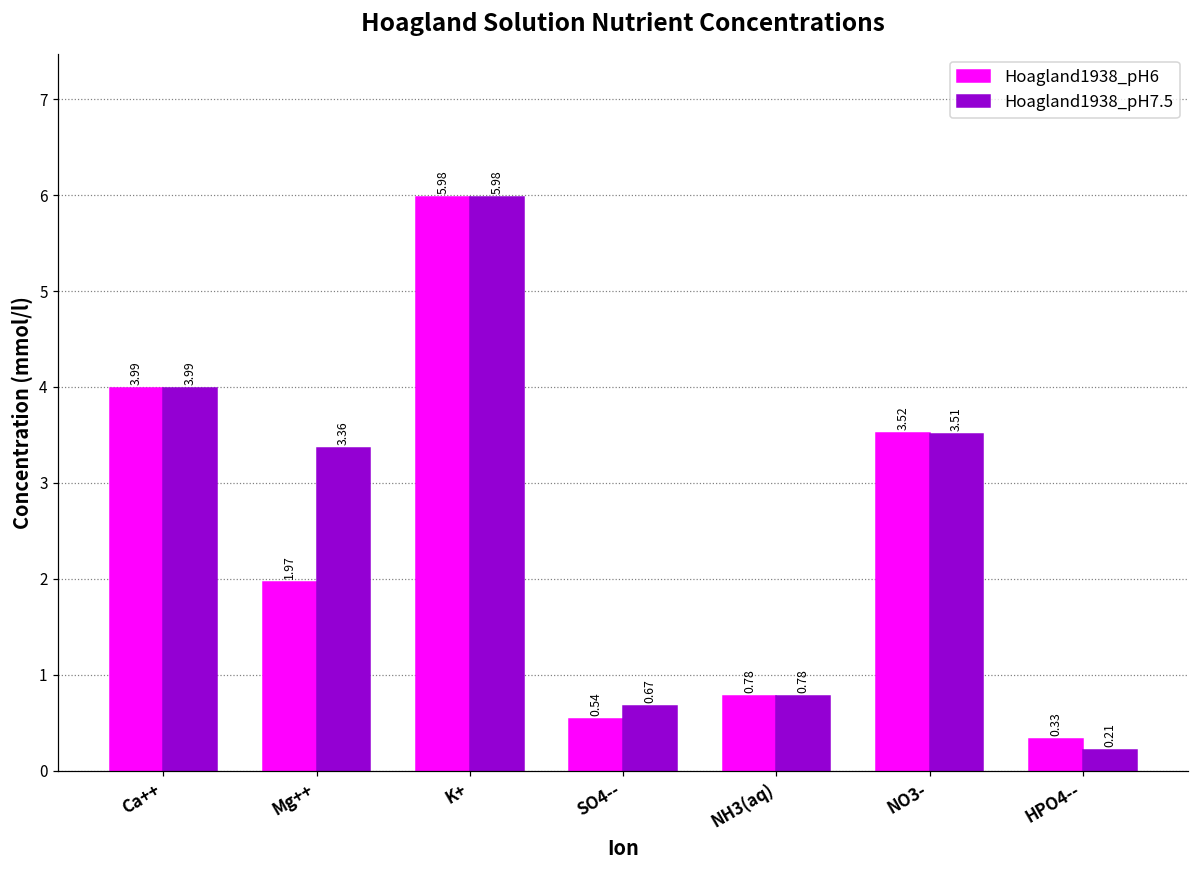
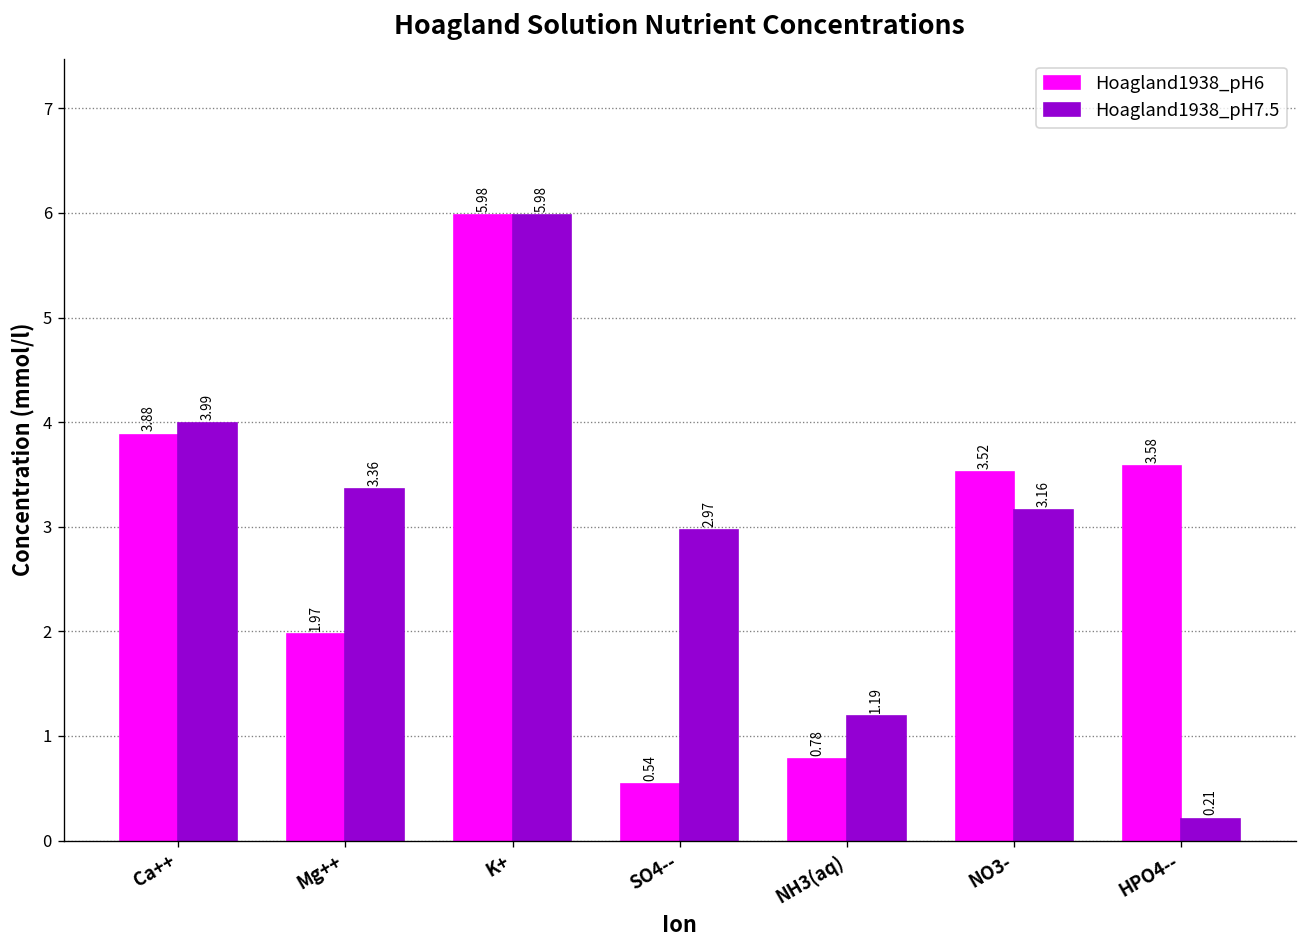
Hoagland1938_pH6, Ca++: 3.99 -> 3.88
Hoagland1938_pH7.5, SO4--: 0.67 -> 2.97
Hoagland1938_pH7.5, NH3(aq): 0.78 -> 1.19
Hoagland1938_pH7.5, NO3-: 3.51 -> 3.16
Hoagland1938_pH6, HPO4--: 0.33 -> 3.58
